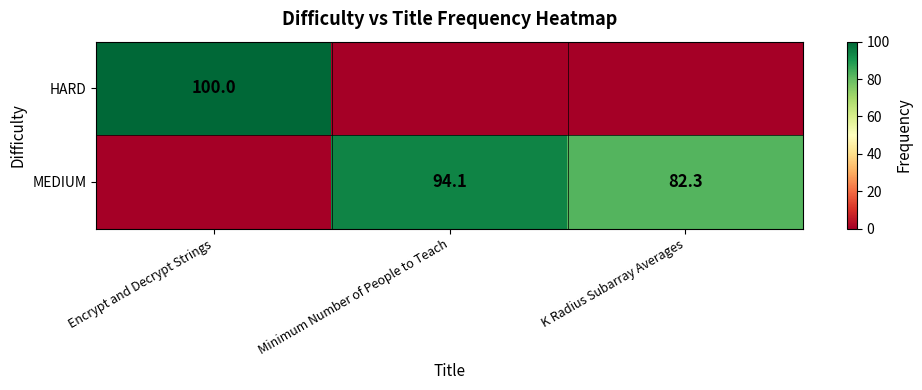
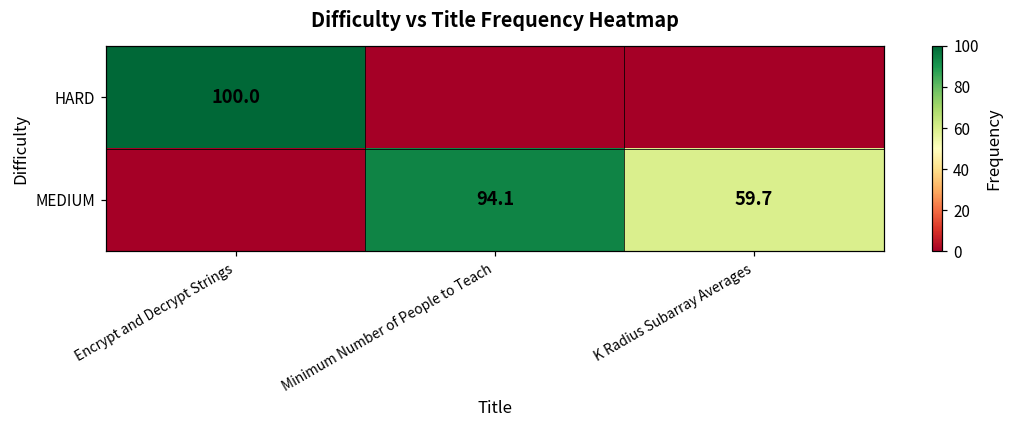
MEDIUM, K Radius Subarray Averages: 82.3 -> 59.7
